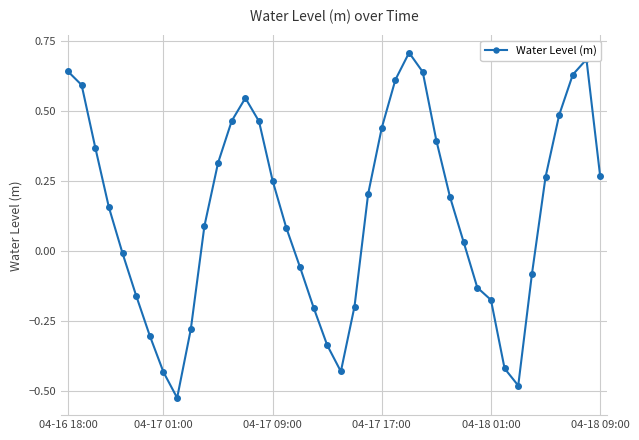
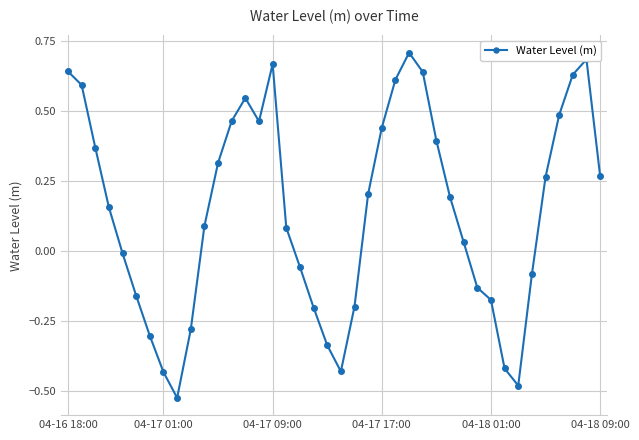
04-17 09:00: 0.25 -> 0.67
